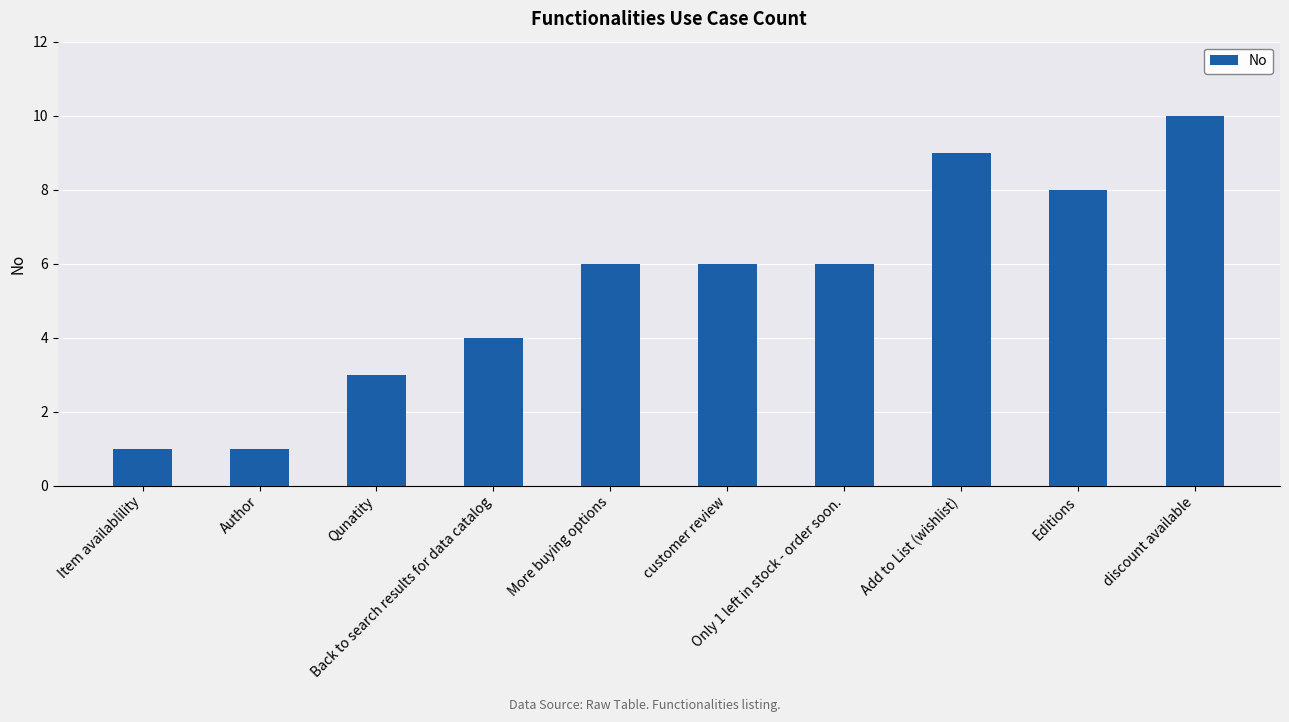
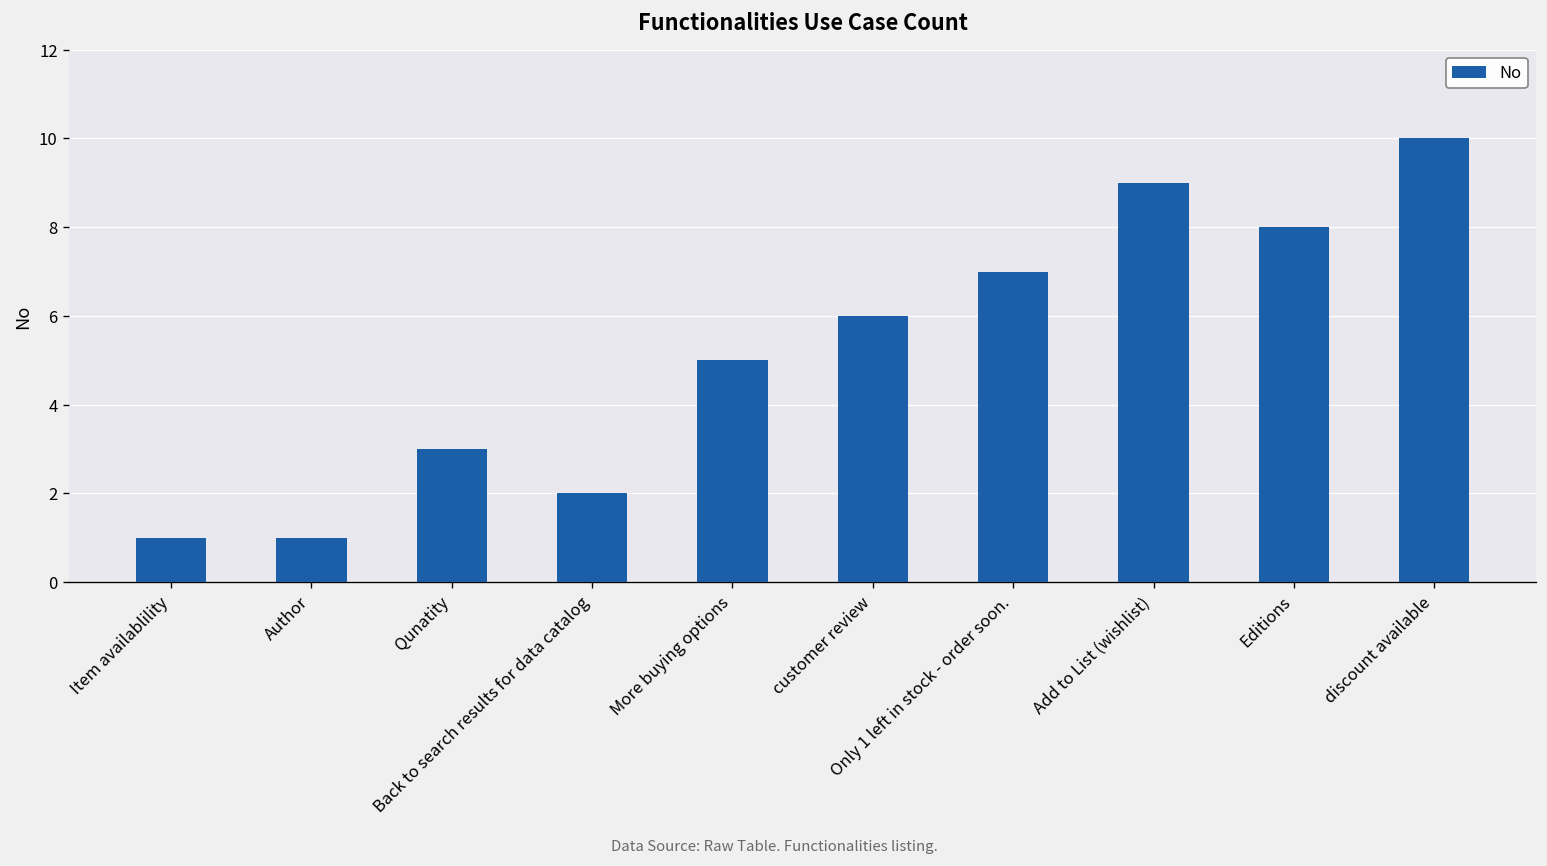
Back to search results for data catalog: 4 -> 2
More buying options: 6 -> 5
Only 1 left in stock - order soon.: 6 -> 7
